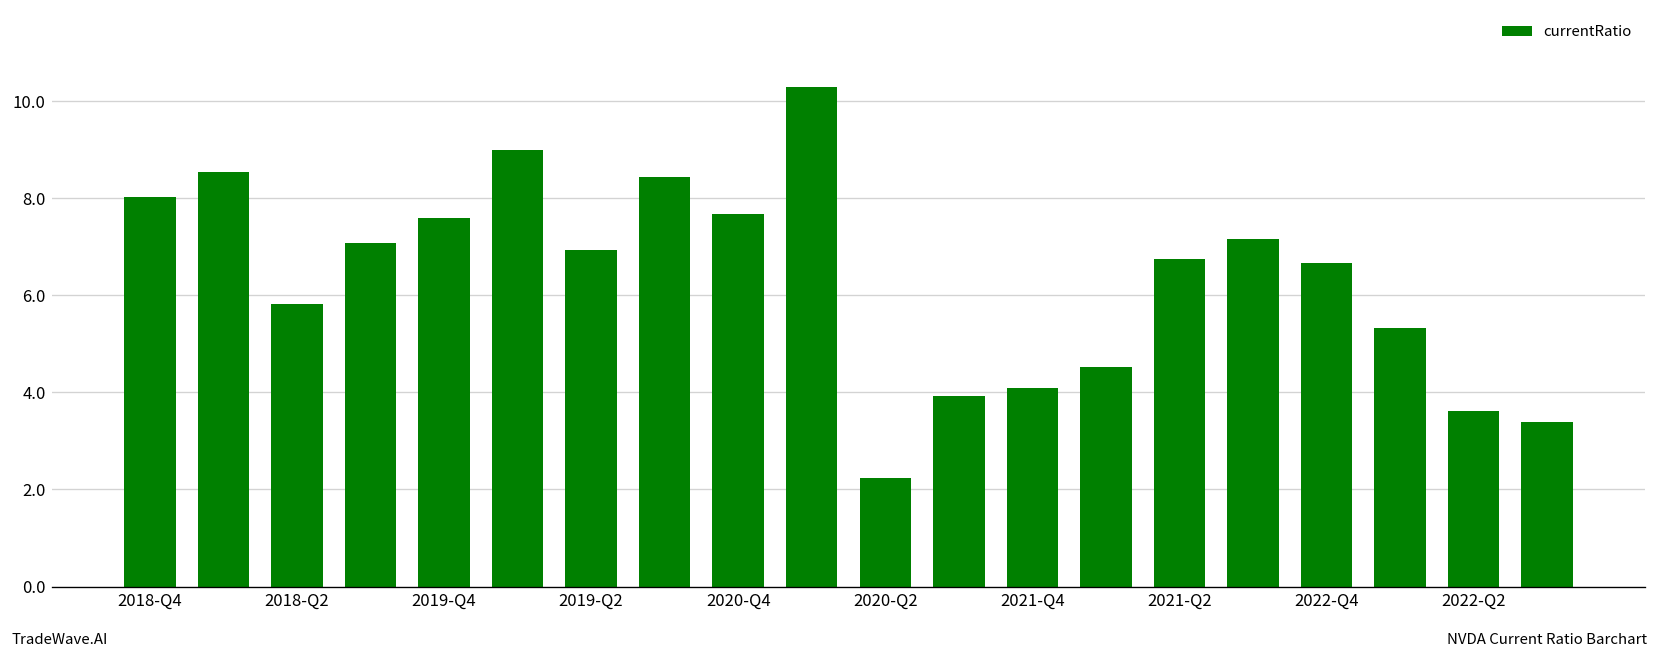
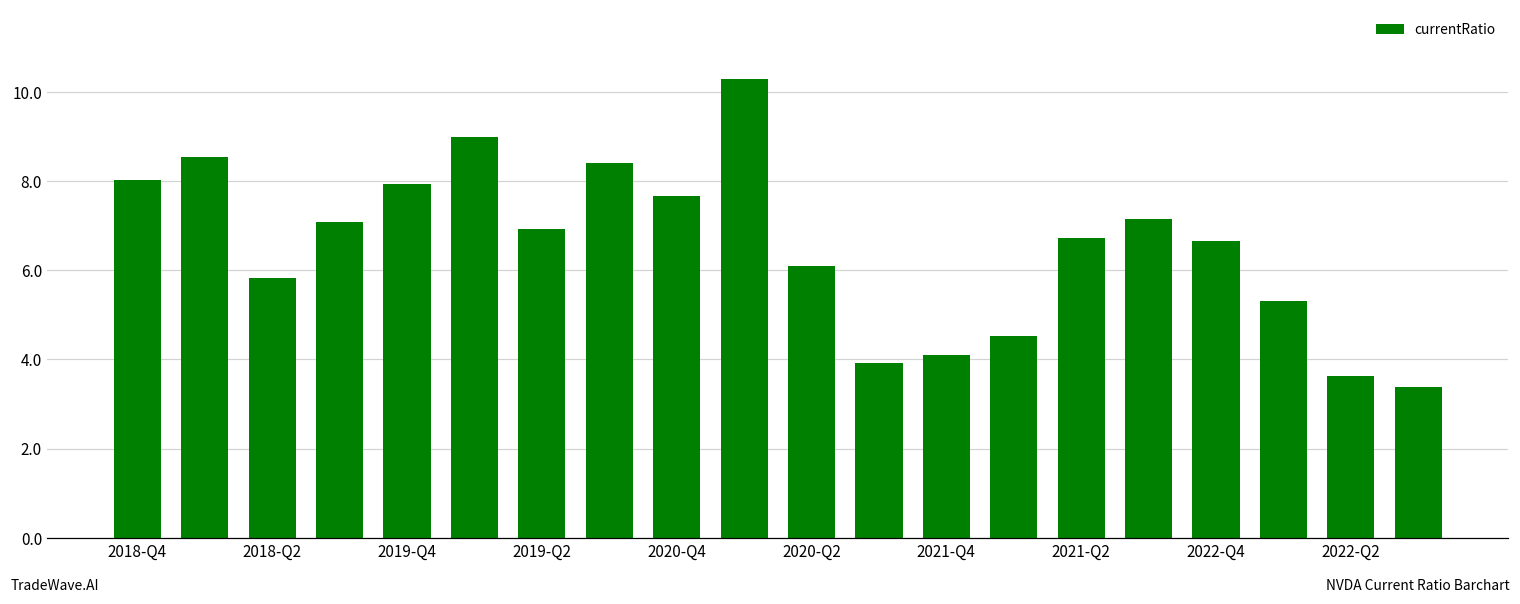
2019-Q4: 7.6 -> 7.9
2020-Q2: 2.2 -> 6.1
